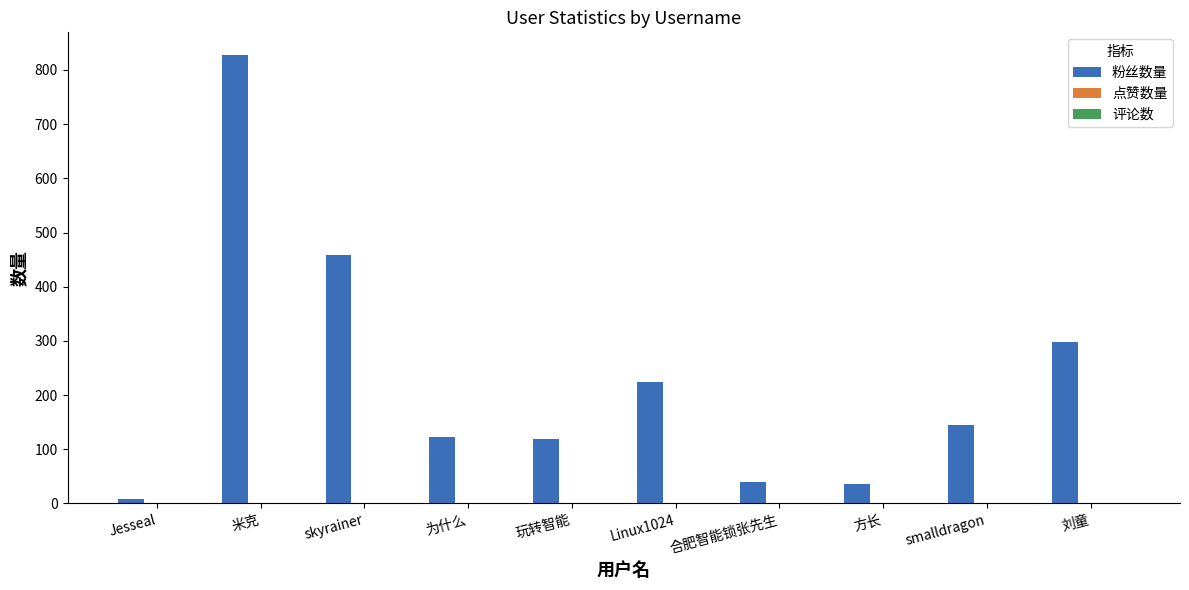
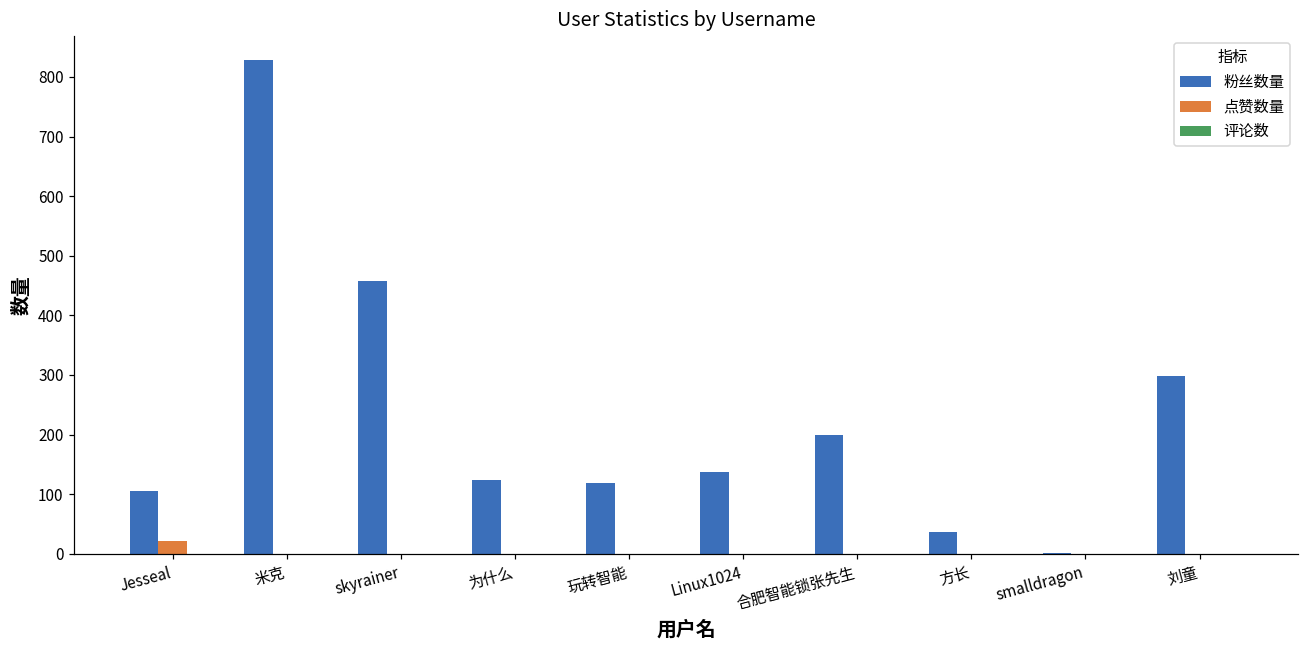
粉丝数量, Jesseal: 10 -> 110
点赞数量, Jesseal: 0 -> 20
粉丝数量, Linux1024: 230 -> 140
粉丝数量, 合肥智能锁张先生: 40 -> 200
粉丝数量, smalldragon: 140 -> 0
